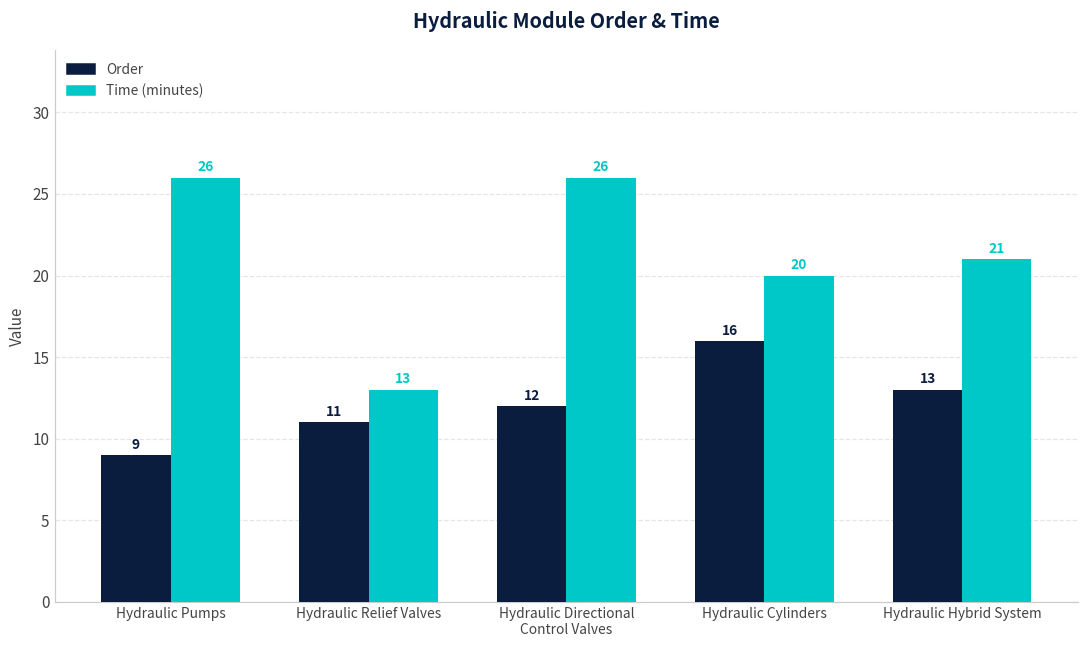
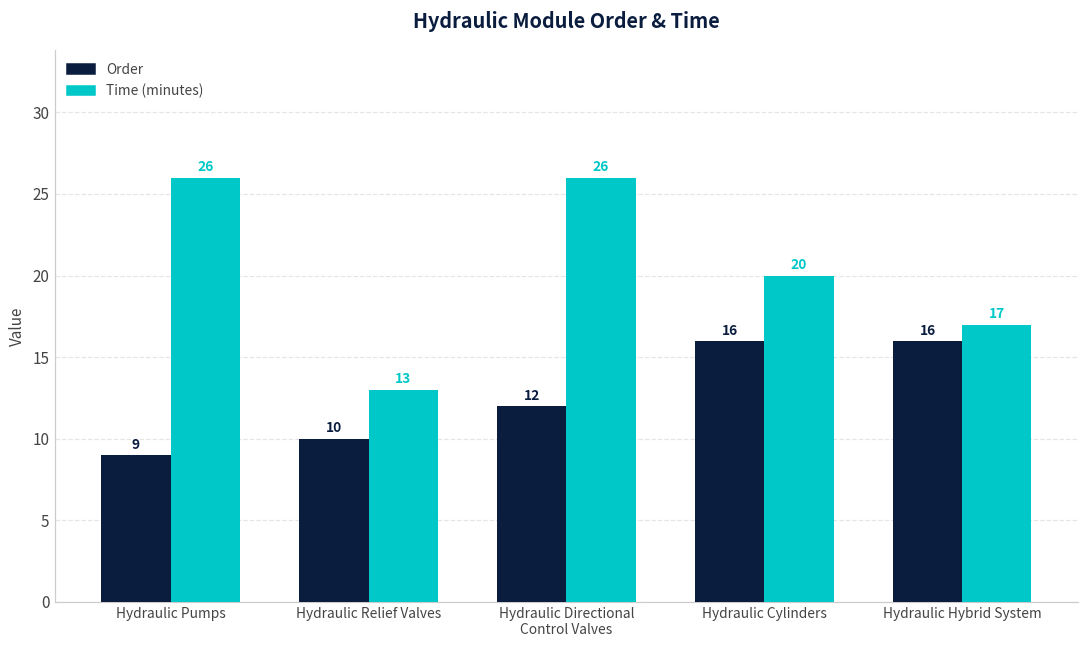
Order, Hydraulic Relief Valves: 11 -> 10
Order, Hydraulic Hybrid System: 13 -> 16
Time (minutes), Hydraulic Hybrid System: 21 -> 17
